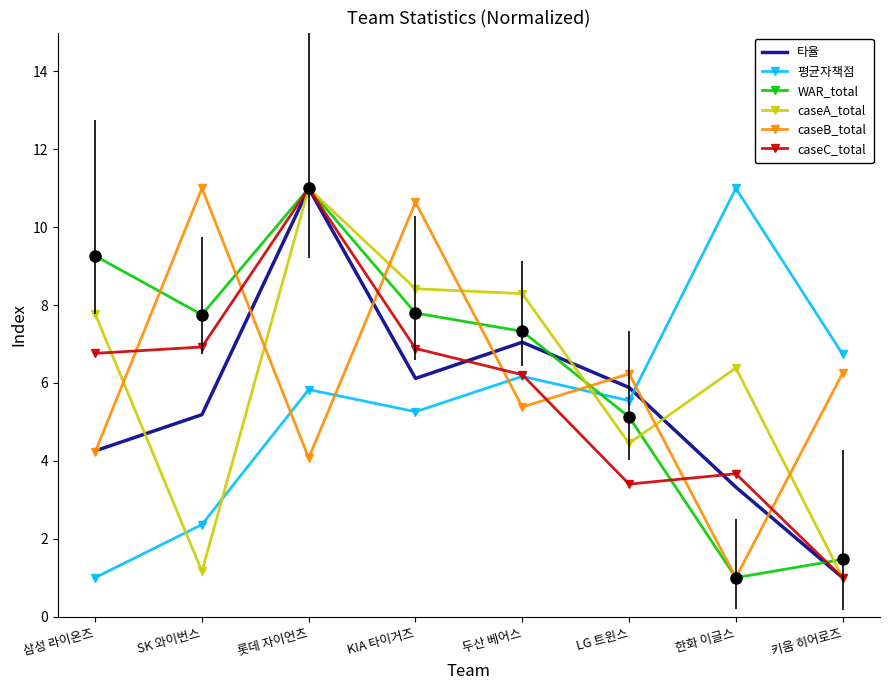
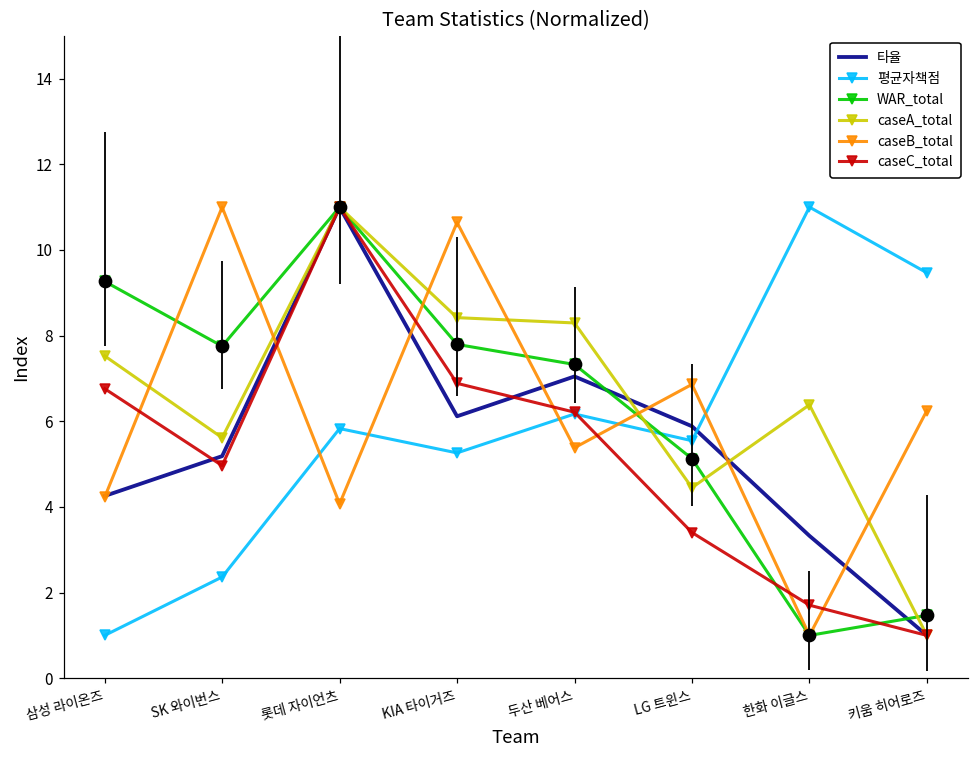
caseA_total, 삼성 라이온즈: 7.8 -> 7.5
caseA_total, SK 와이번스: 1.2 -> 5.6
caseC_total, SK 와이번스: 6.9 -> 5.0
caseB_total, LG 트윈스: 6.2 -> 6.9
caseC_total, 한화 이글스: 3.7 -> 1.7
평균자책점, 키움 히어로즈: 6.7 -> 9.5
